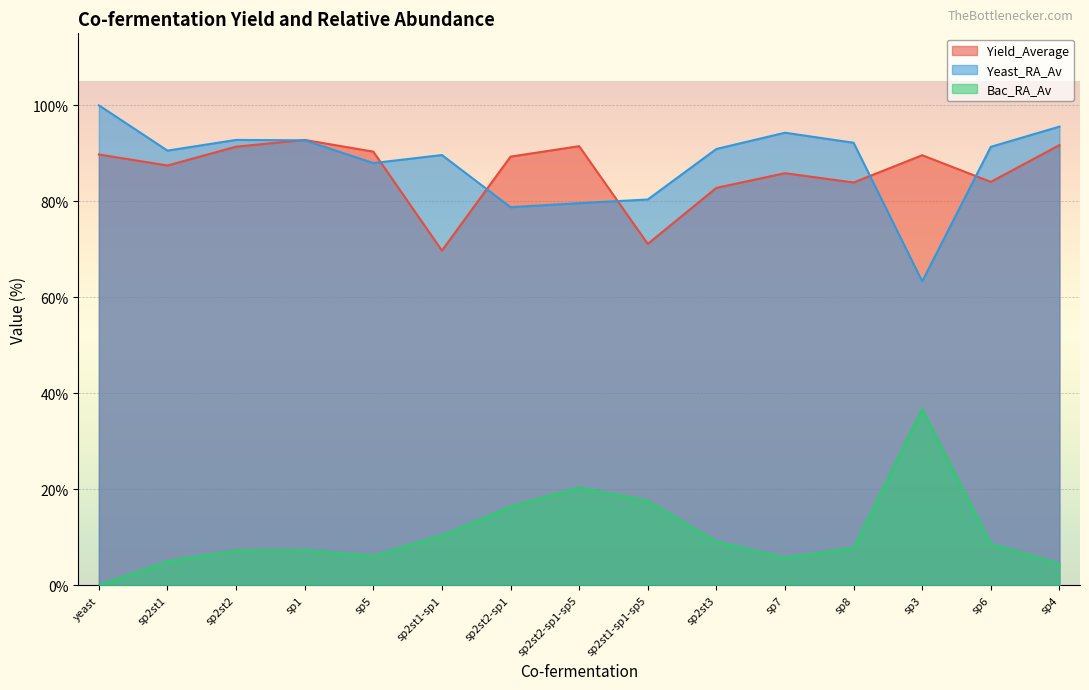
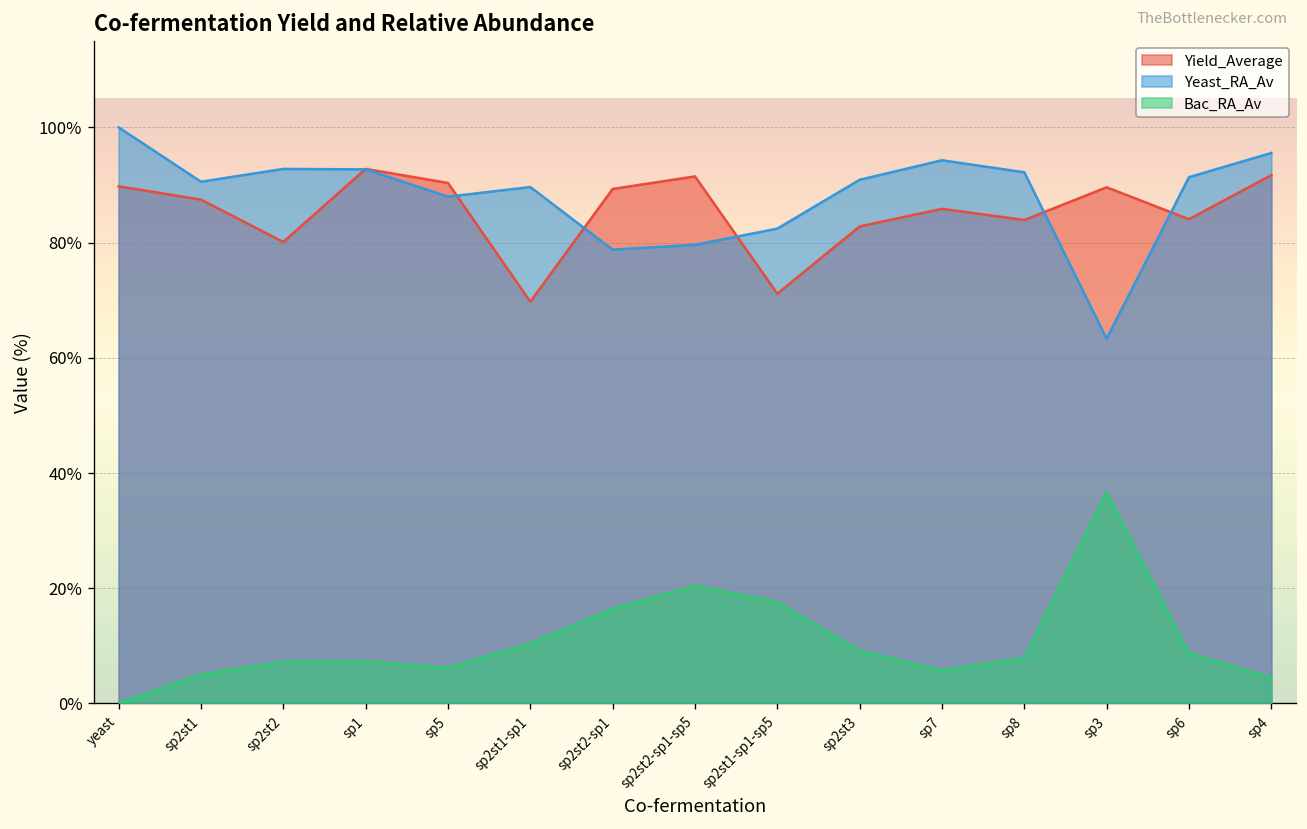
Yield_Average, sp2st2: 91% -> 80%
Yeast_RA_Av, sp2st1-sp1-sp5: 80% -> 82%
